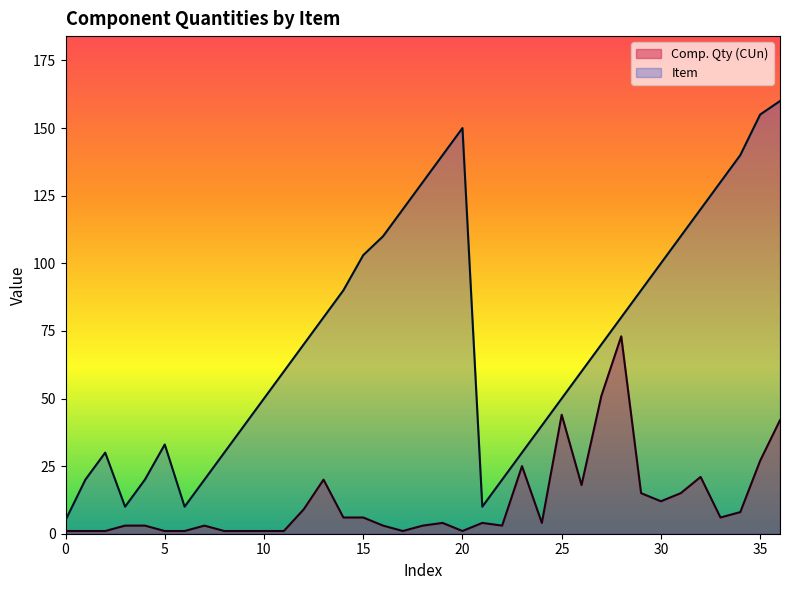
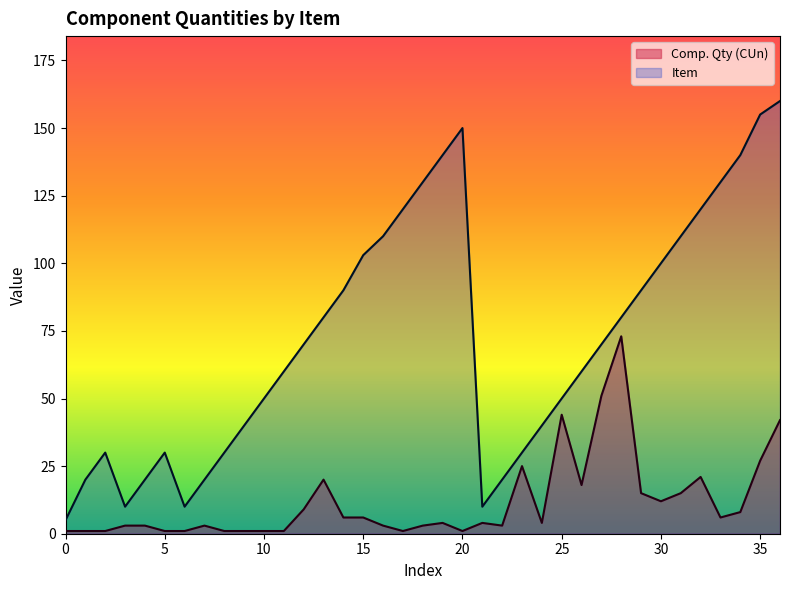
Item, 5: 33 -> 30
